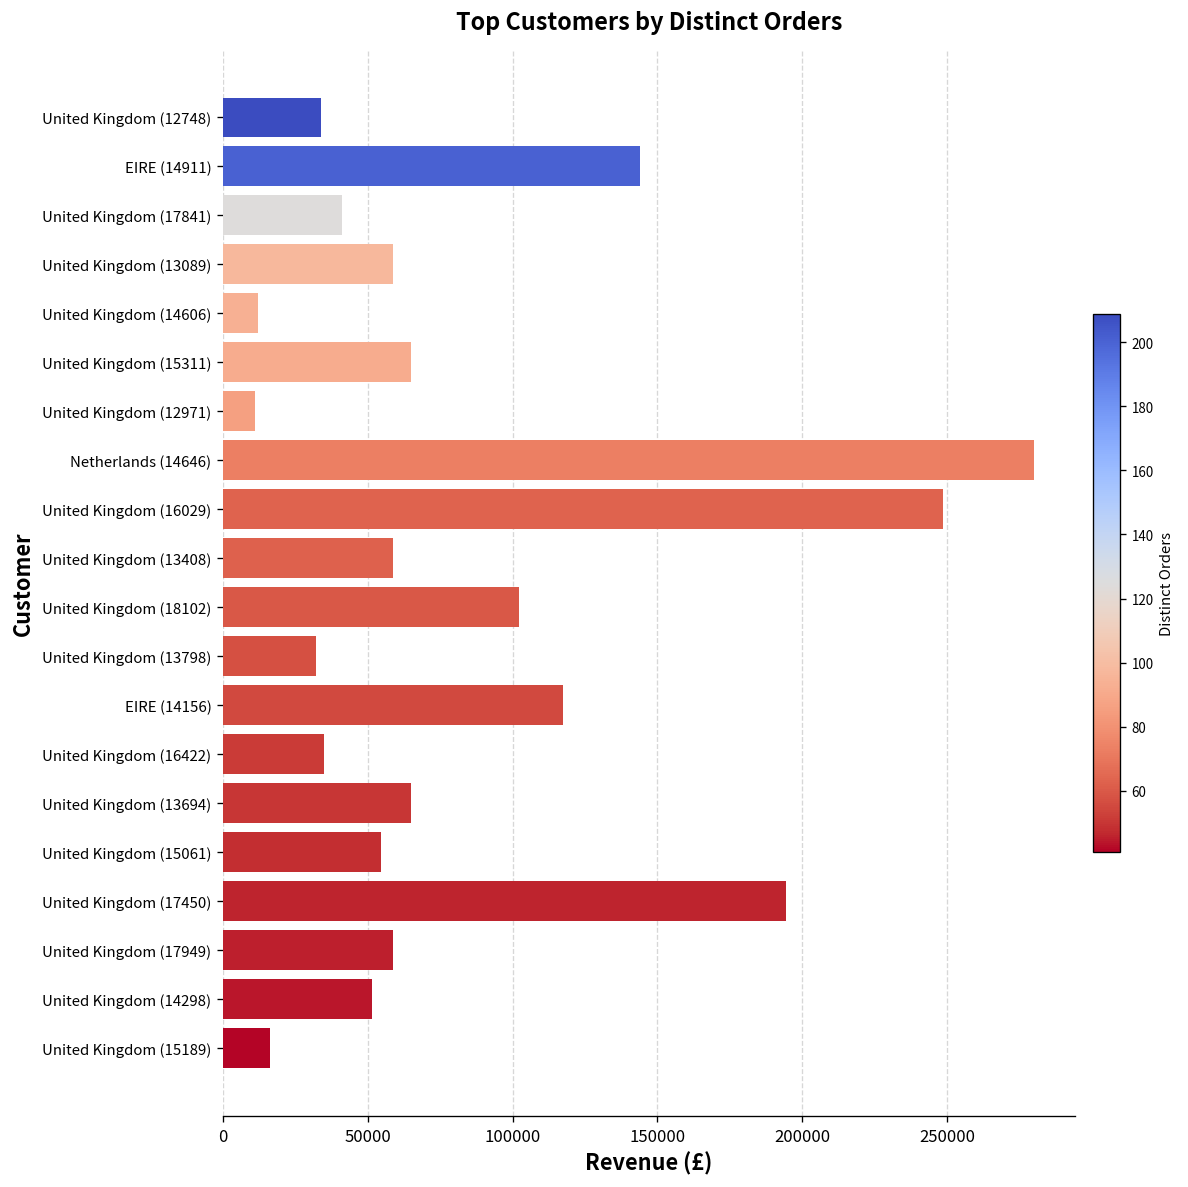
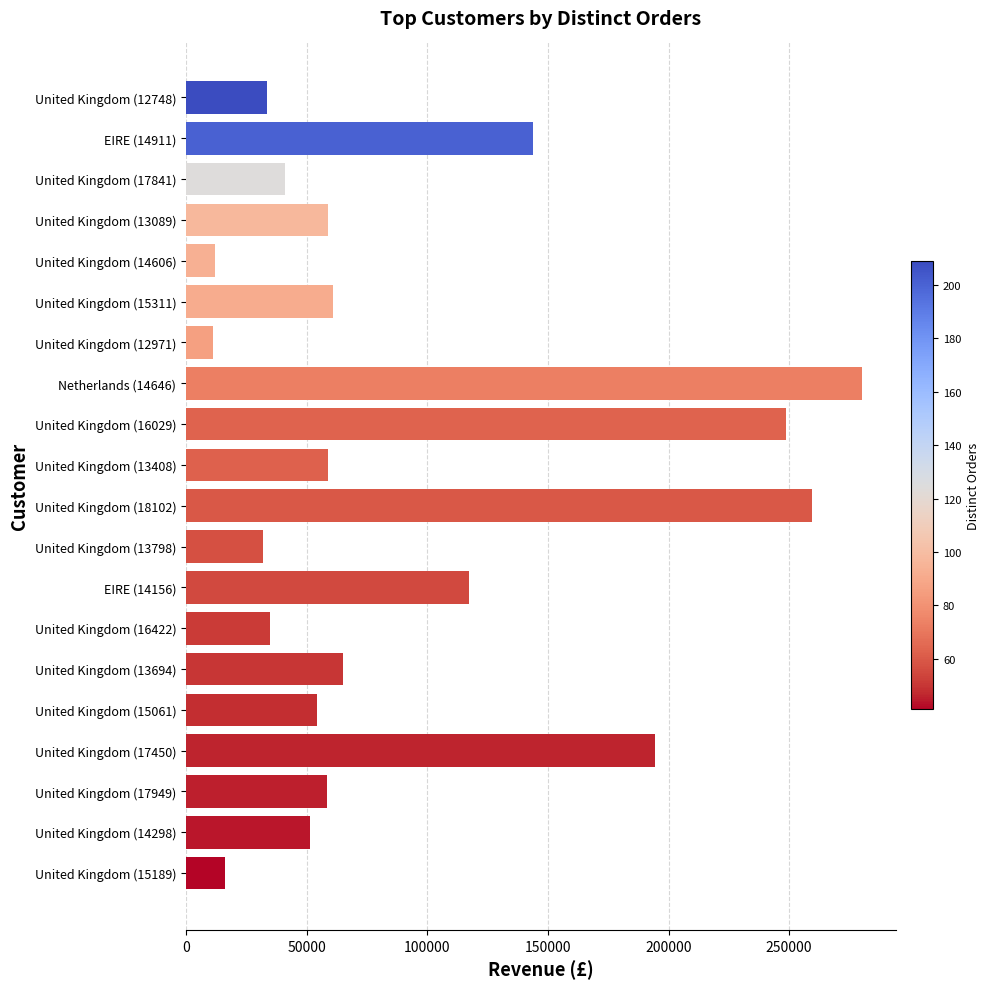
United Kingdom (15311): 65000 -> 61000
United Kingdom (18102): 102000 -> 260000
